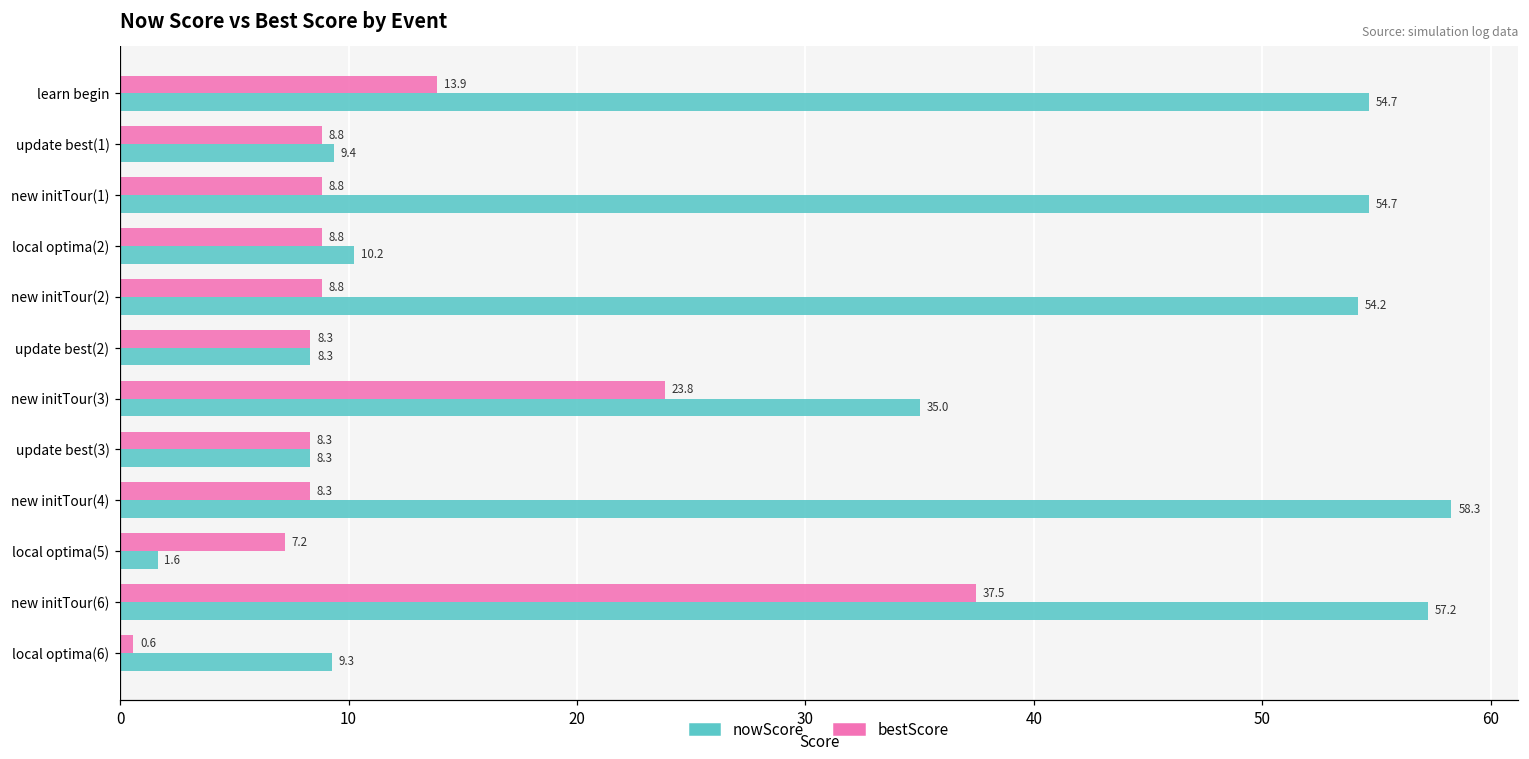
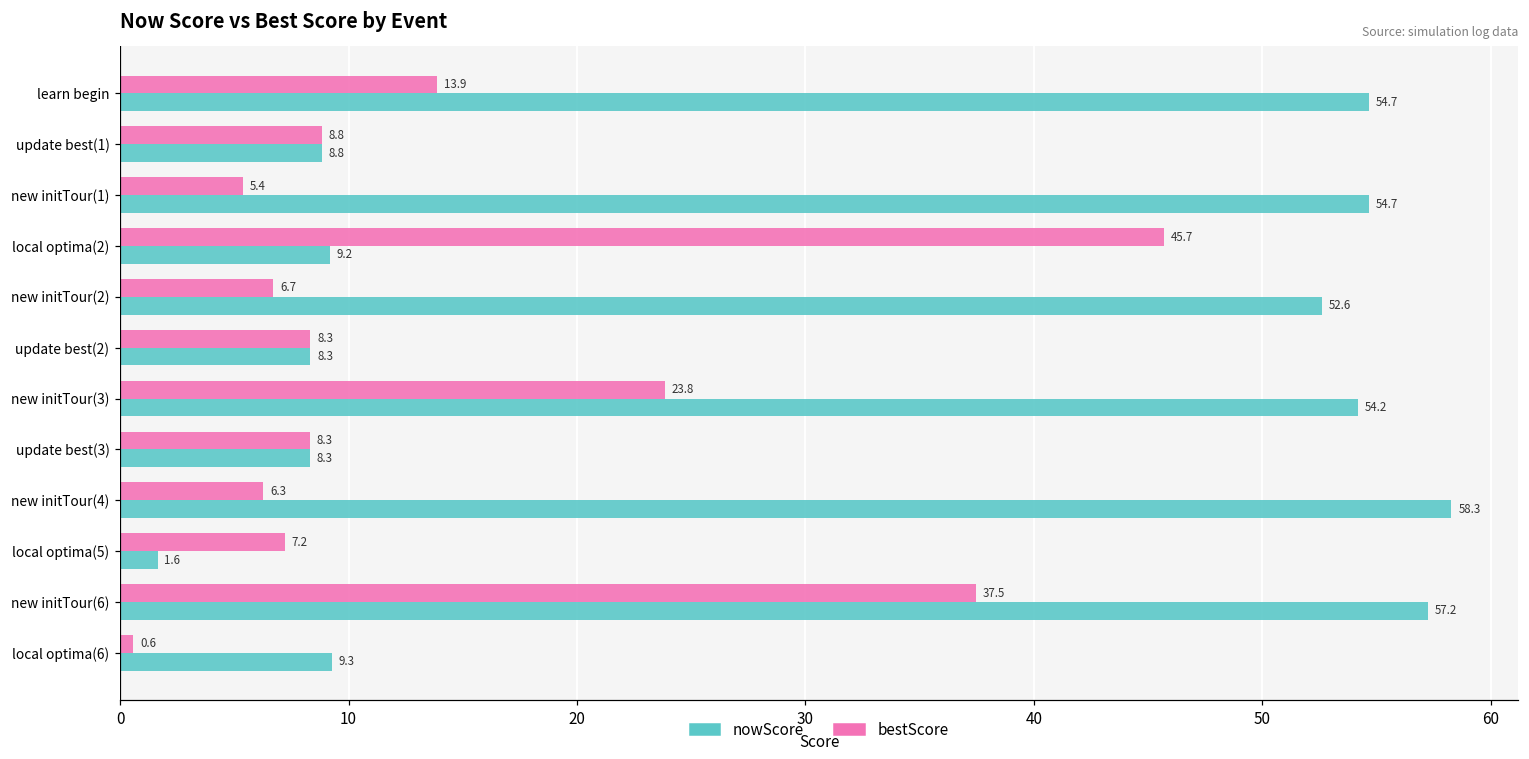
nowScore, update best(1): 9.4 -> 8.8
bestScore, new initTour(1): 8.8 -> 5.4
bestScore, local optima(2): 8.8 -> 45.7
nowScore, local optima(2): 10.2 -> 9.2
bestScore, new initTour(2): 8.8 -> 6.7
nowScore, new initTour(2): 54.2 -> 52.6
nowScore, new initTour(3): 35.0 -> 54.2
bestScore, new initTour(4): 8.3 -> 6.3
